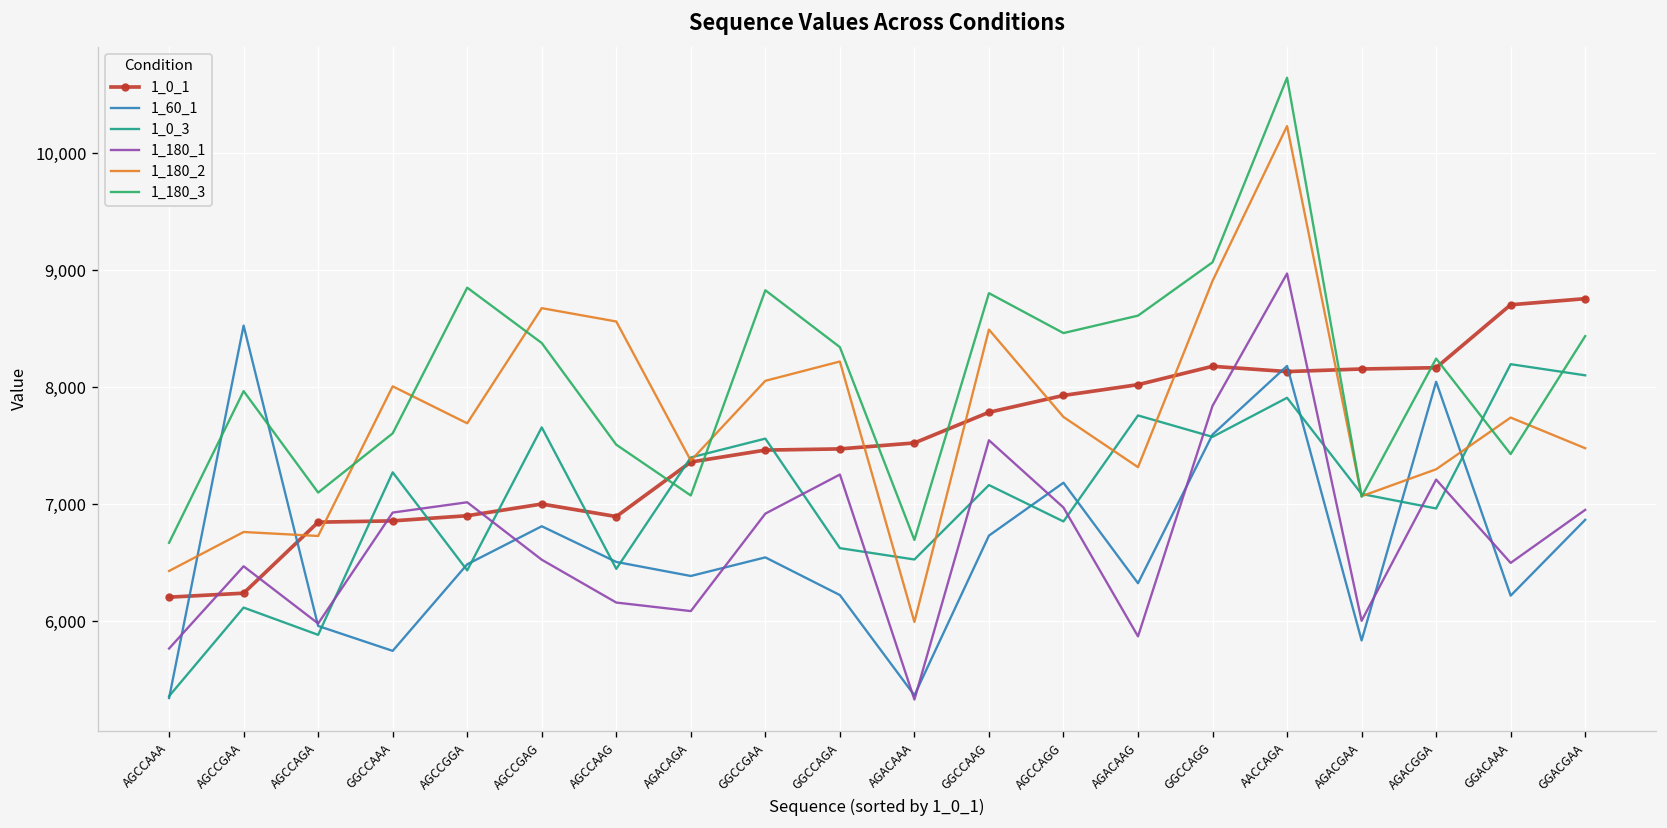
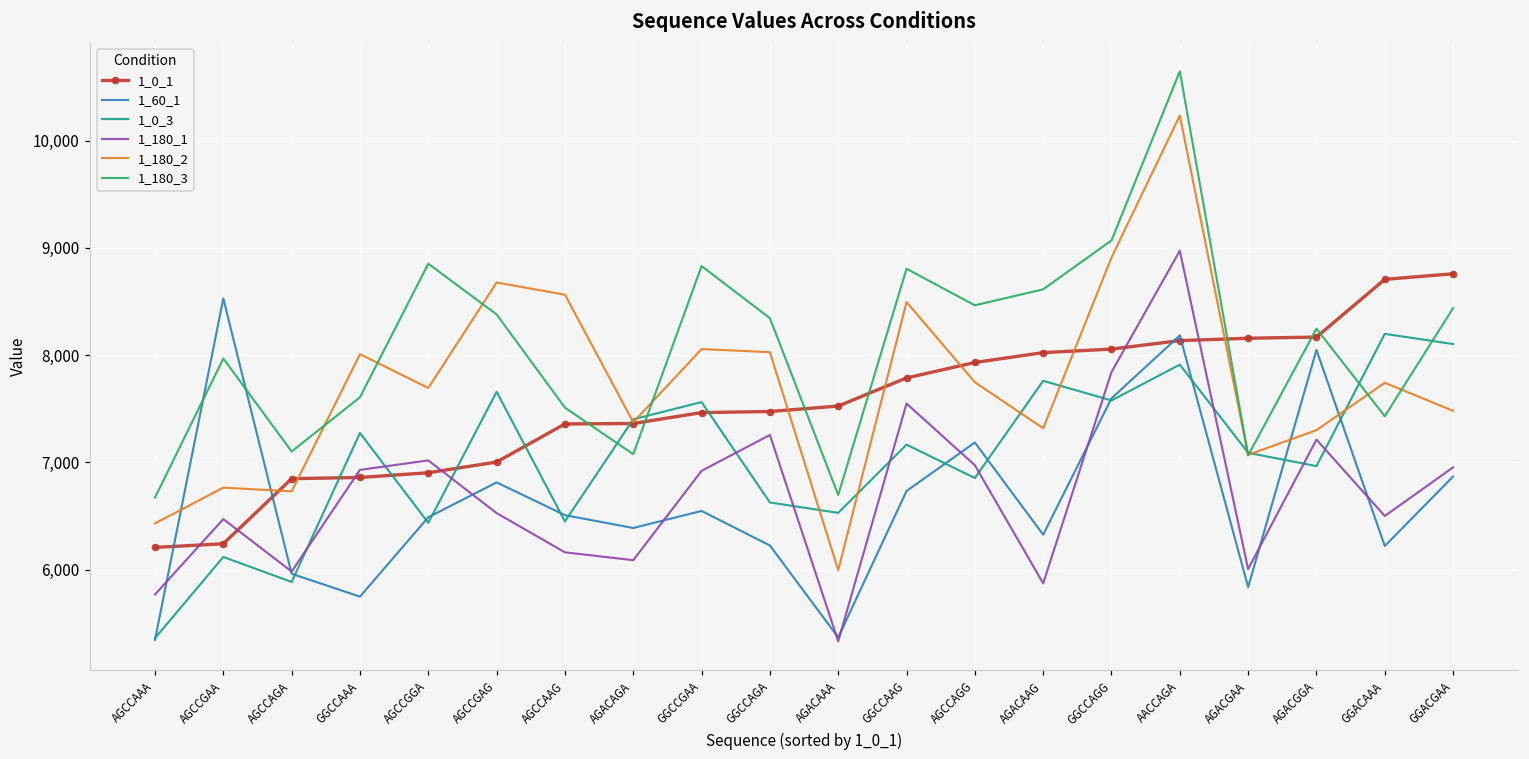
1_0_1, AGCCAAG: 6,900 -> 7,400
1_180_2, GGCCAGA: 8,200 -> 8,000
1_0_1, GGCCAGG: 8,200 -> 8,100
